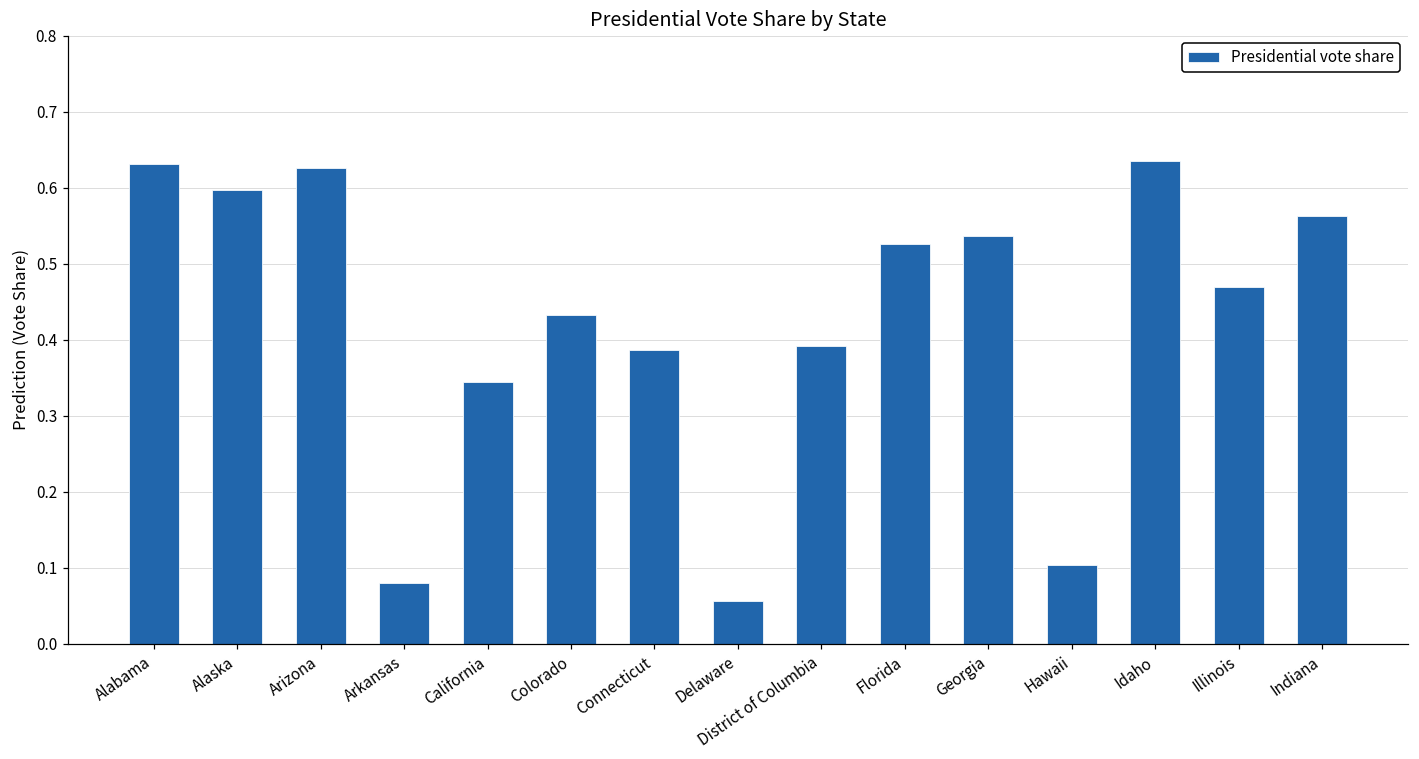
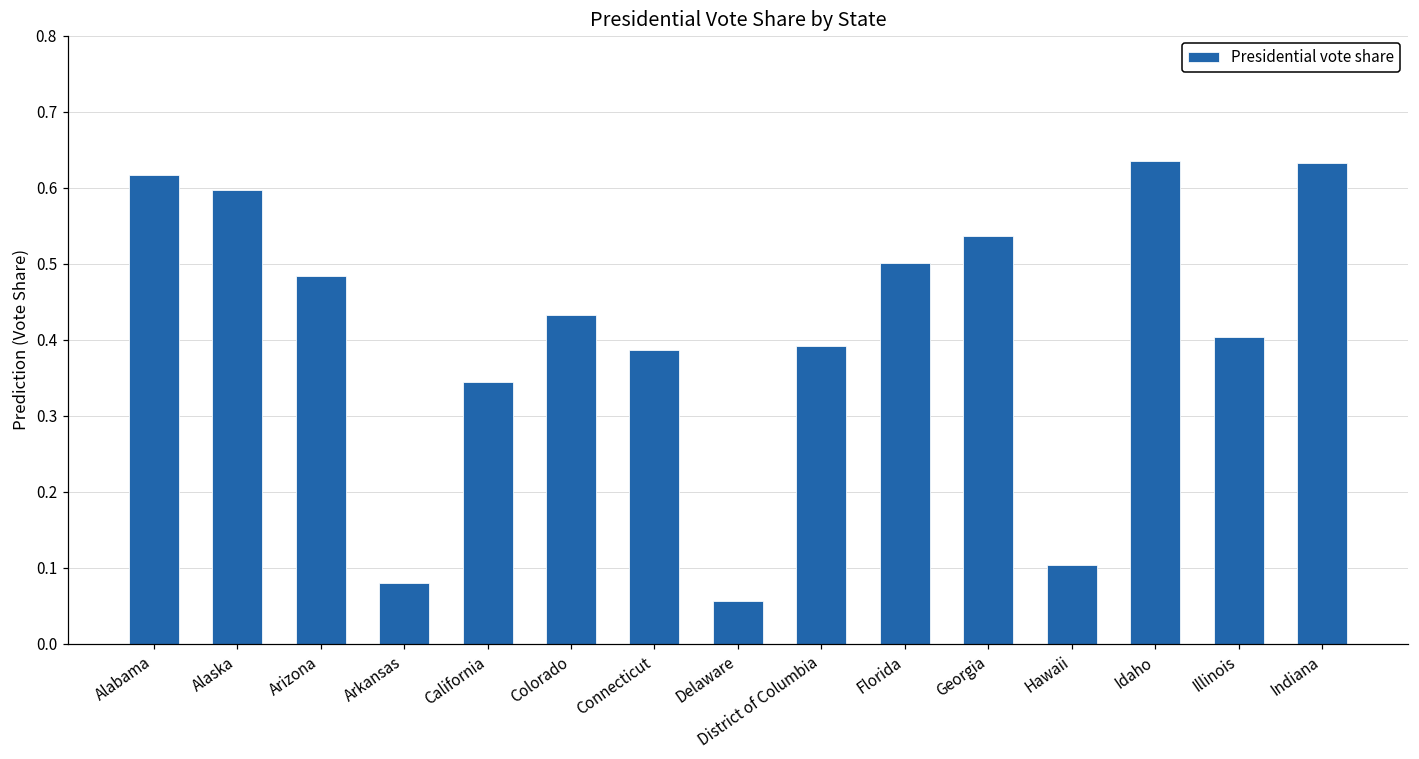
Alabama: 0.63 -> 0.62
Arizona: 0.63 -> 0.48
Florida: 0.53 -> 0.50
Illinois: 0.47 -> 0.40
Indiana: 0.56 -> 0.63
